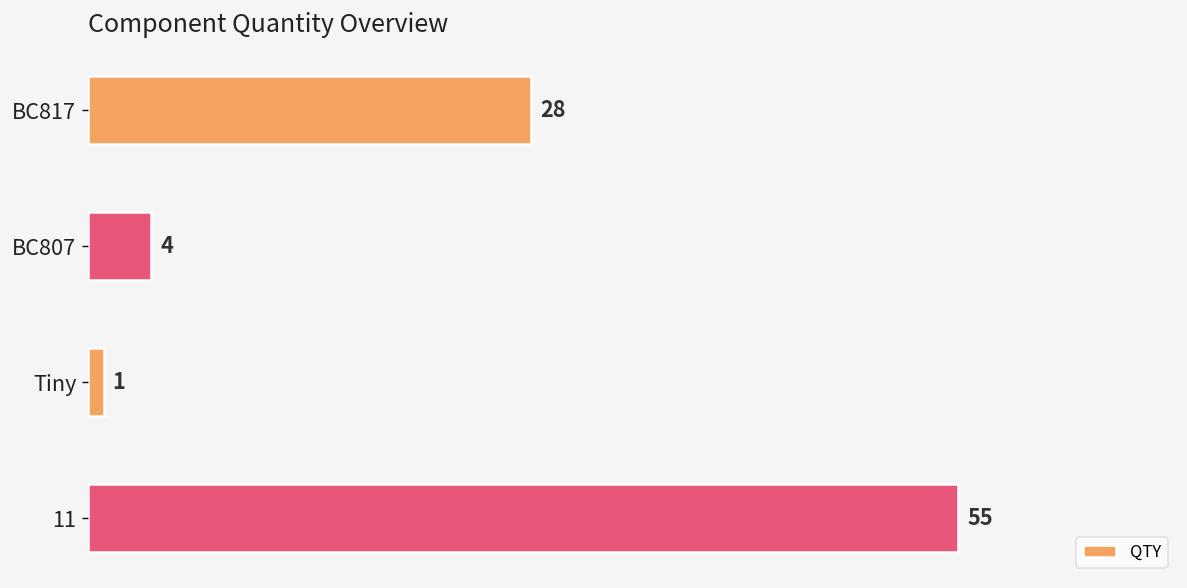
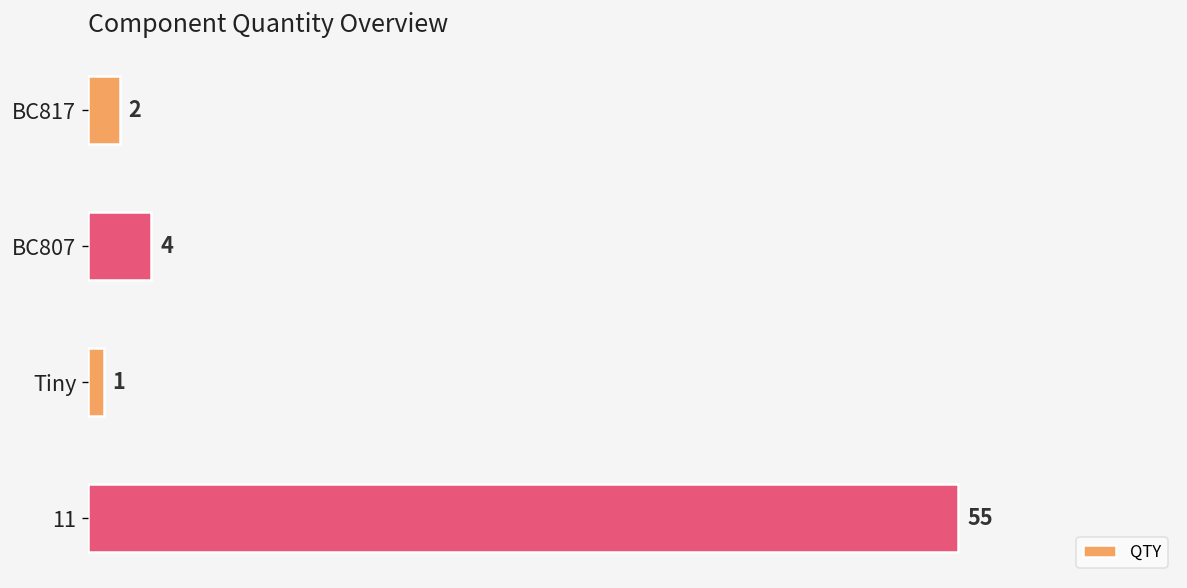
BC817: 28 -> 2
